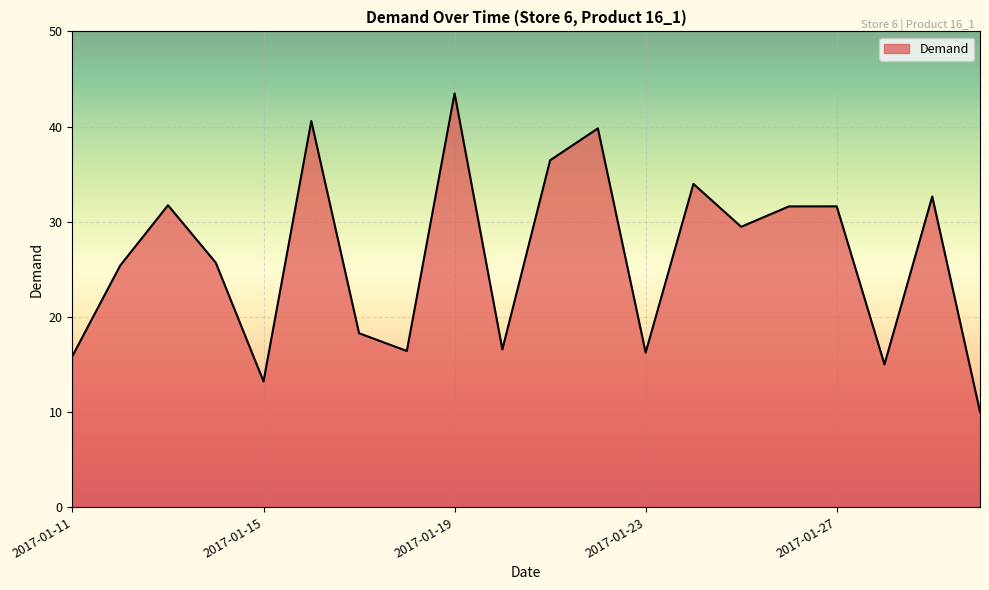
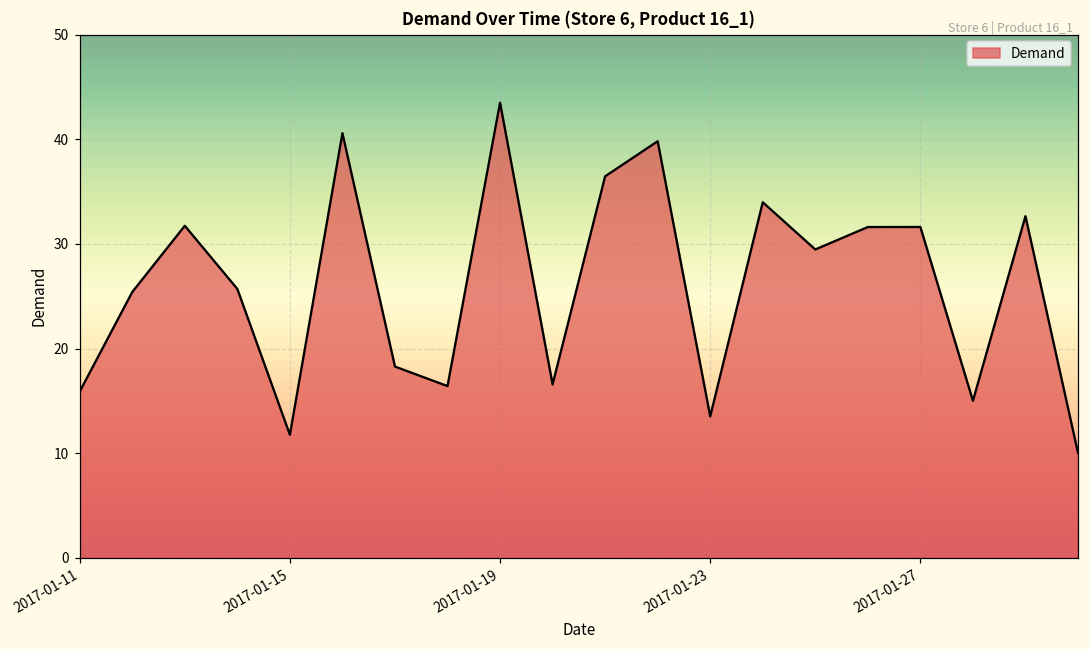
2017-01-15: 13 -> 12
2017-01-23: 16 -> 14
